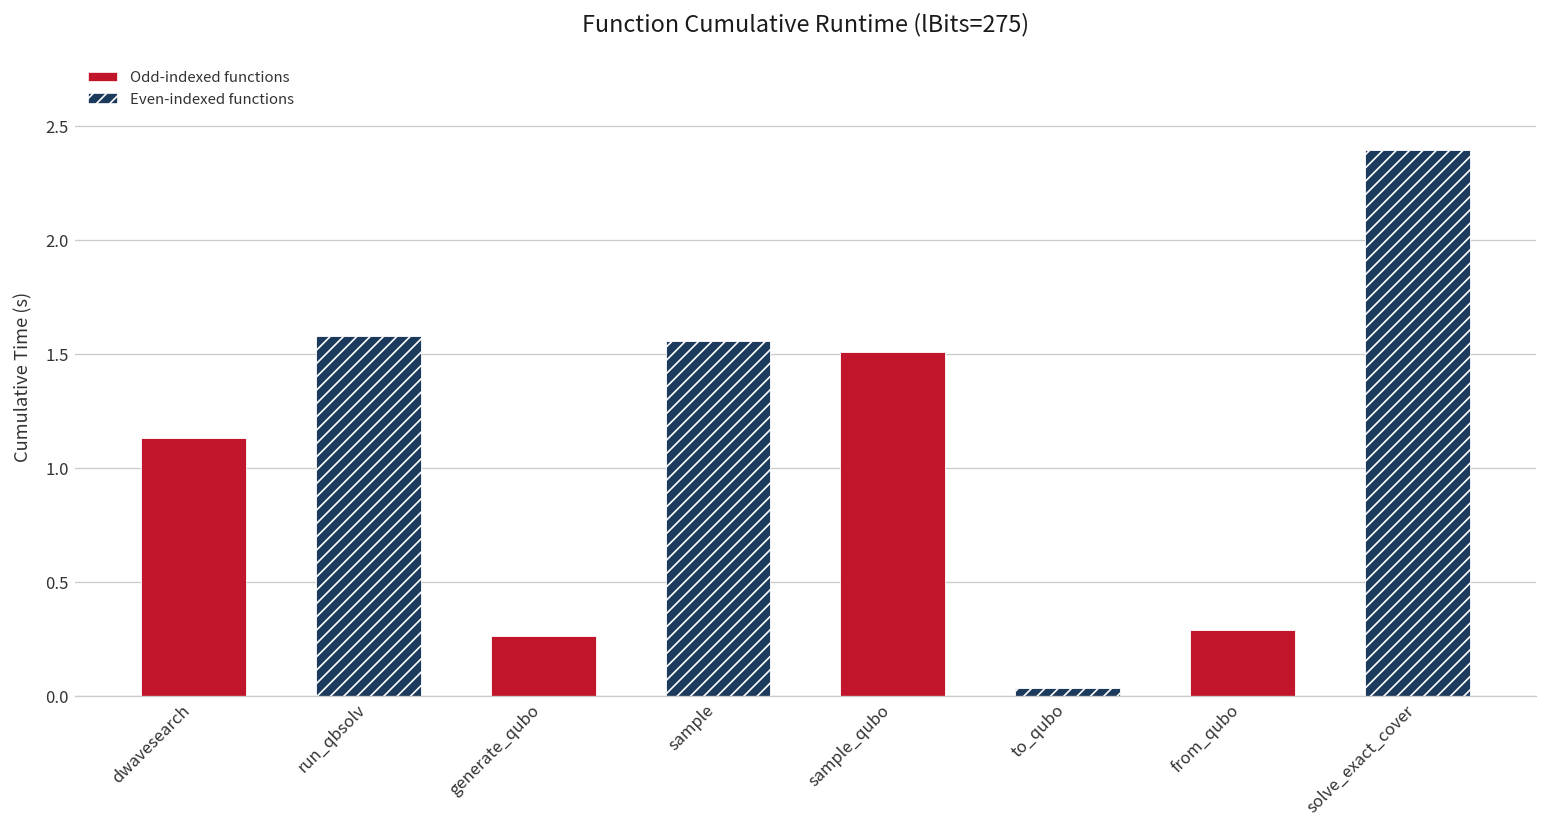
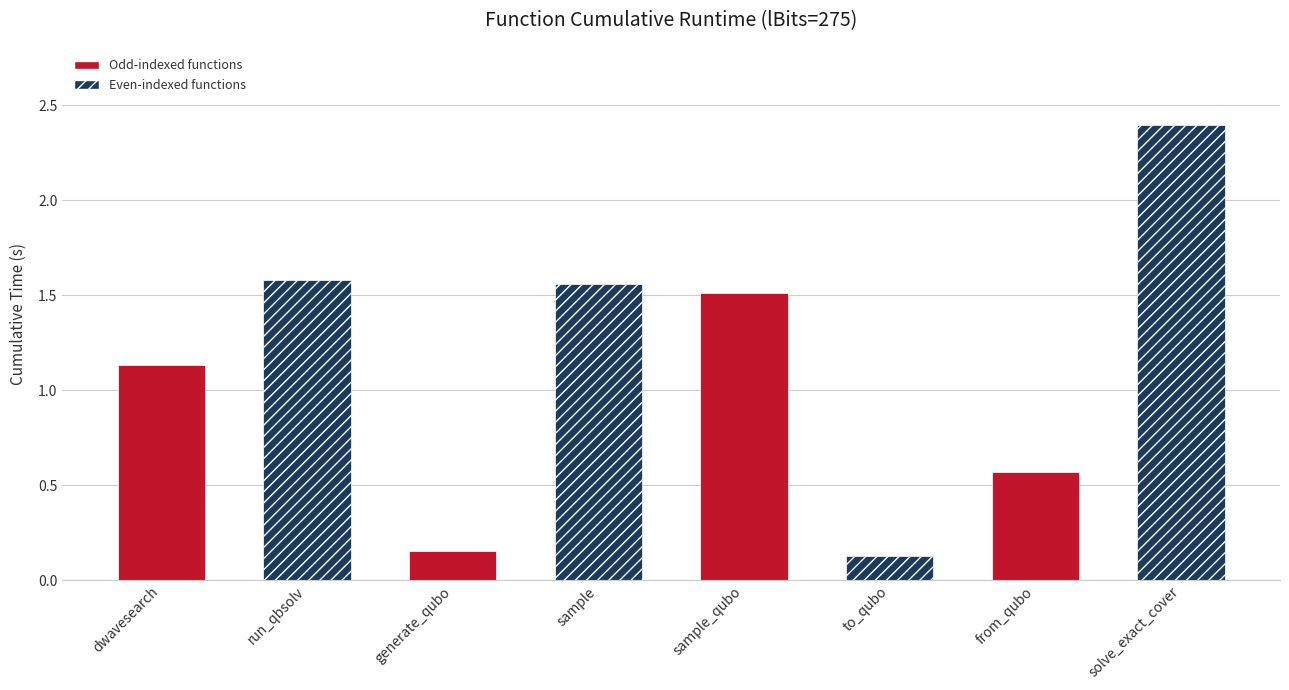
generate_qubo: 0.26 -> 0.15
to_qubo: 0.04 -> 0.13
from_qubo: 0.29 -> 0.57
